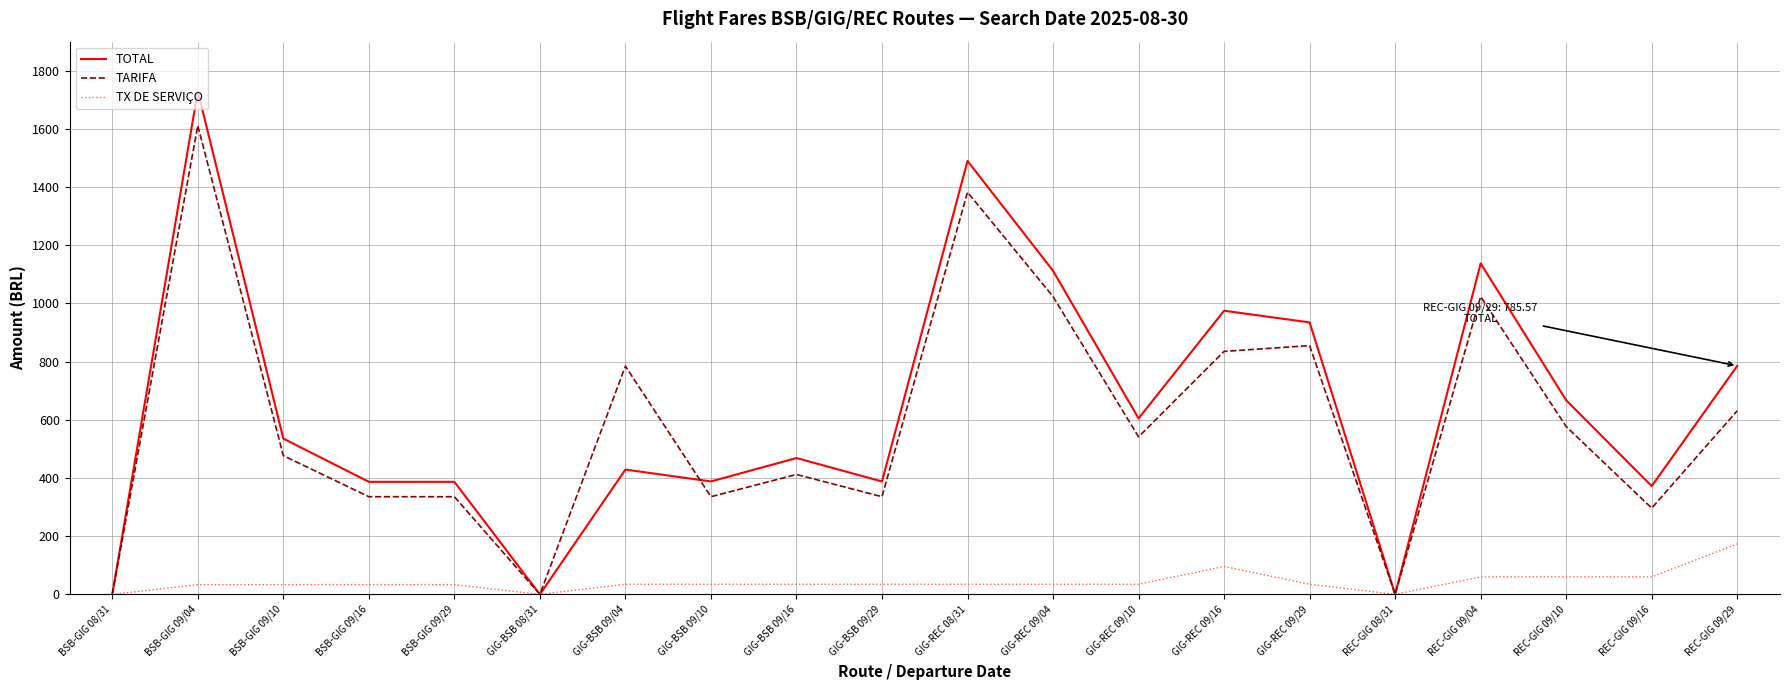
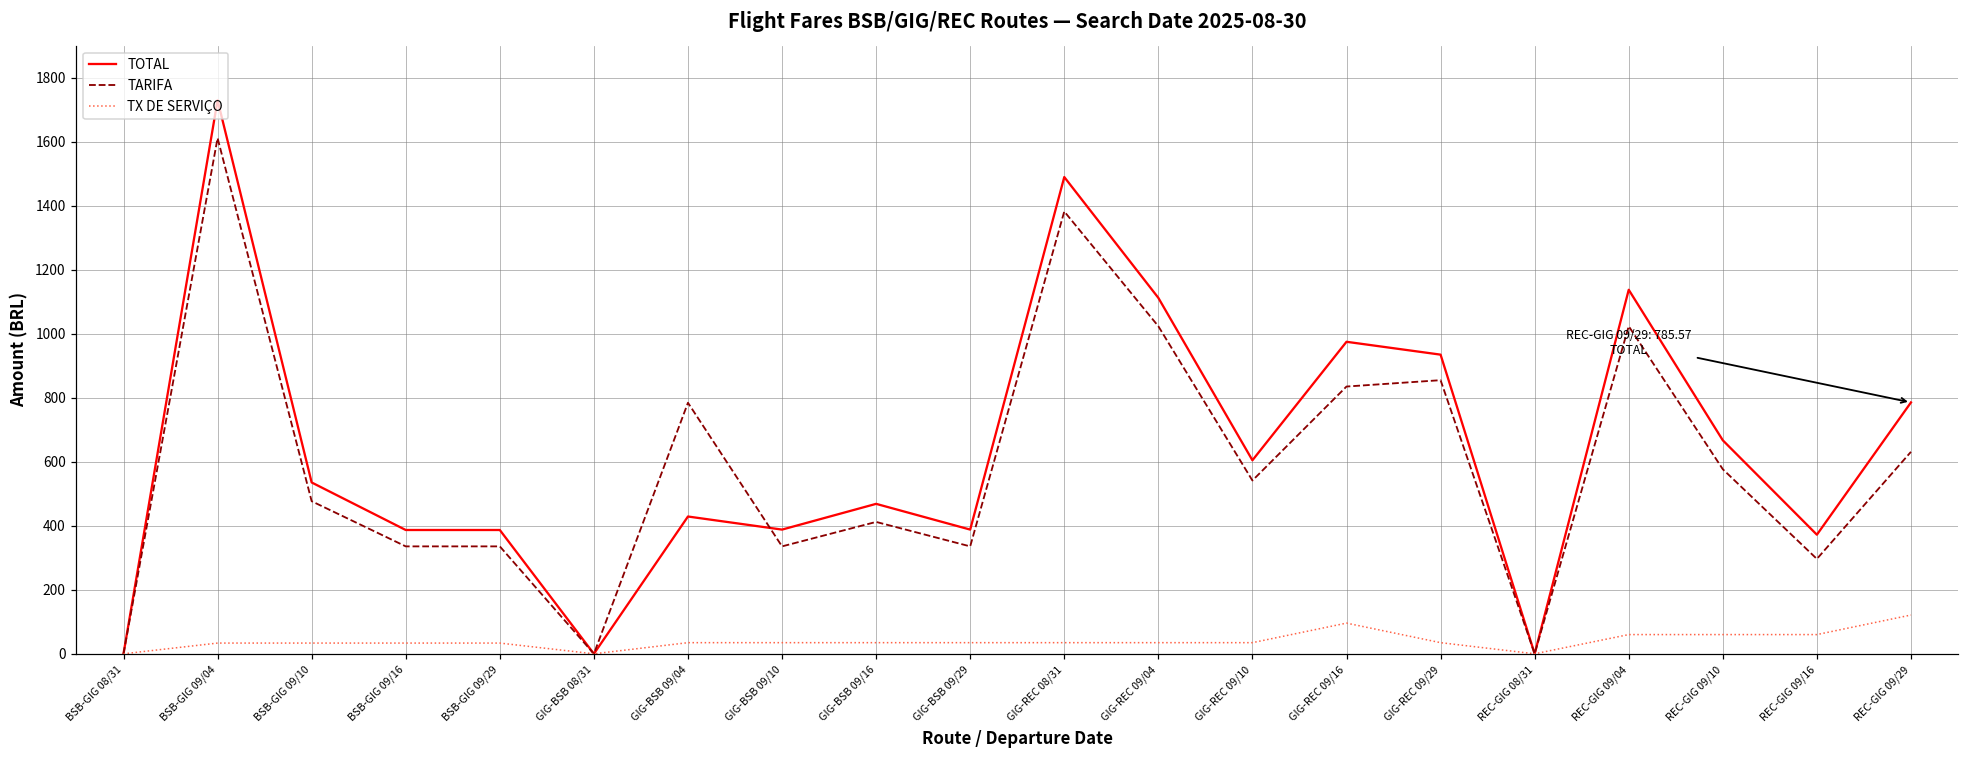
TX DE SERVIÇO, REC-GIG 09/29: 170 -> 120
